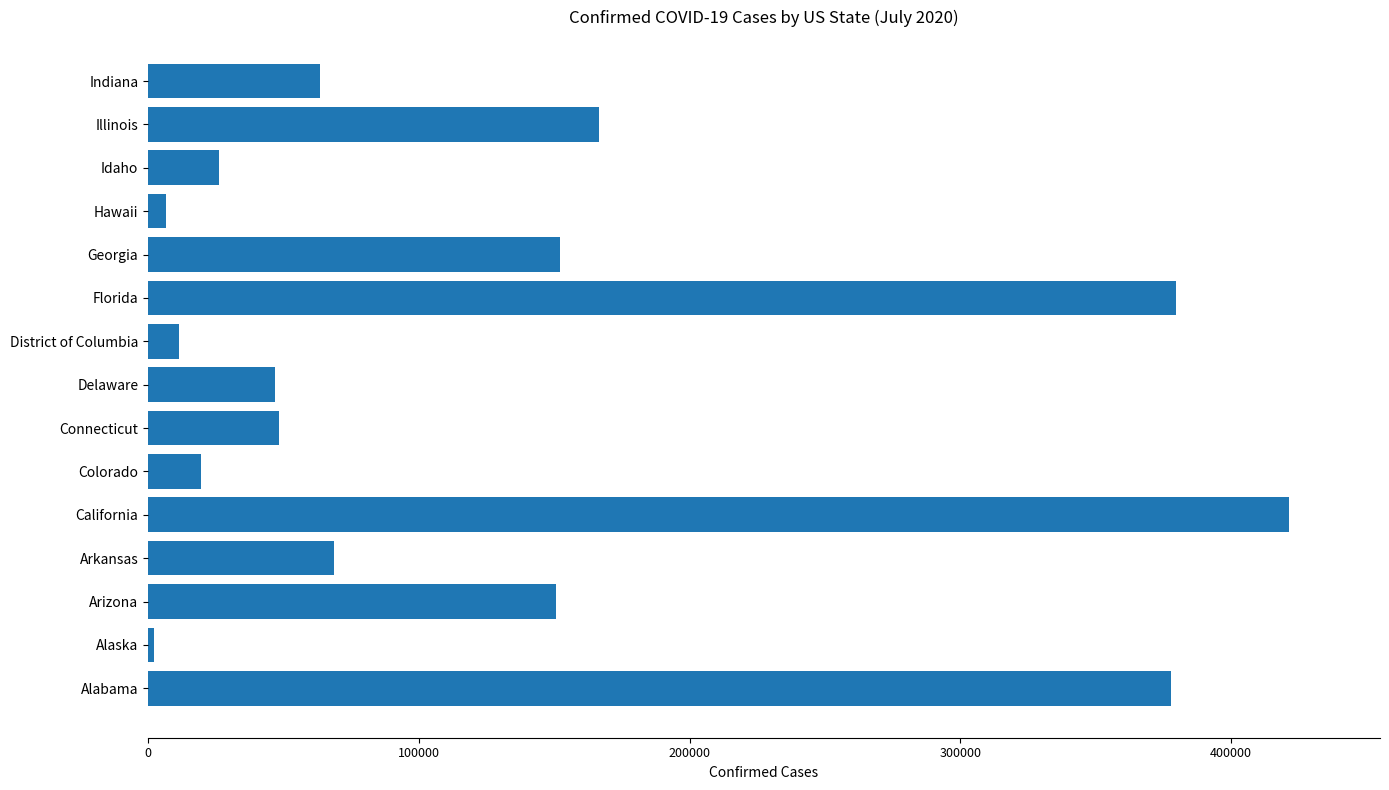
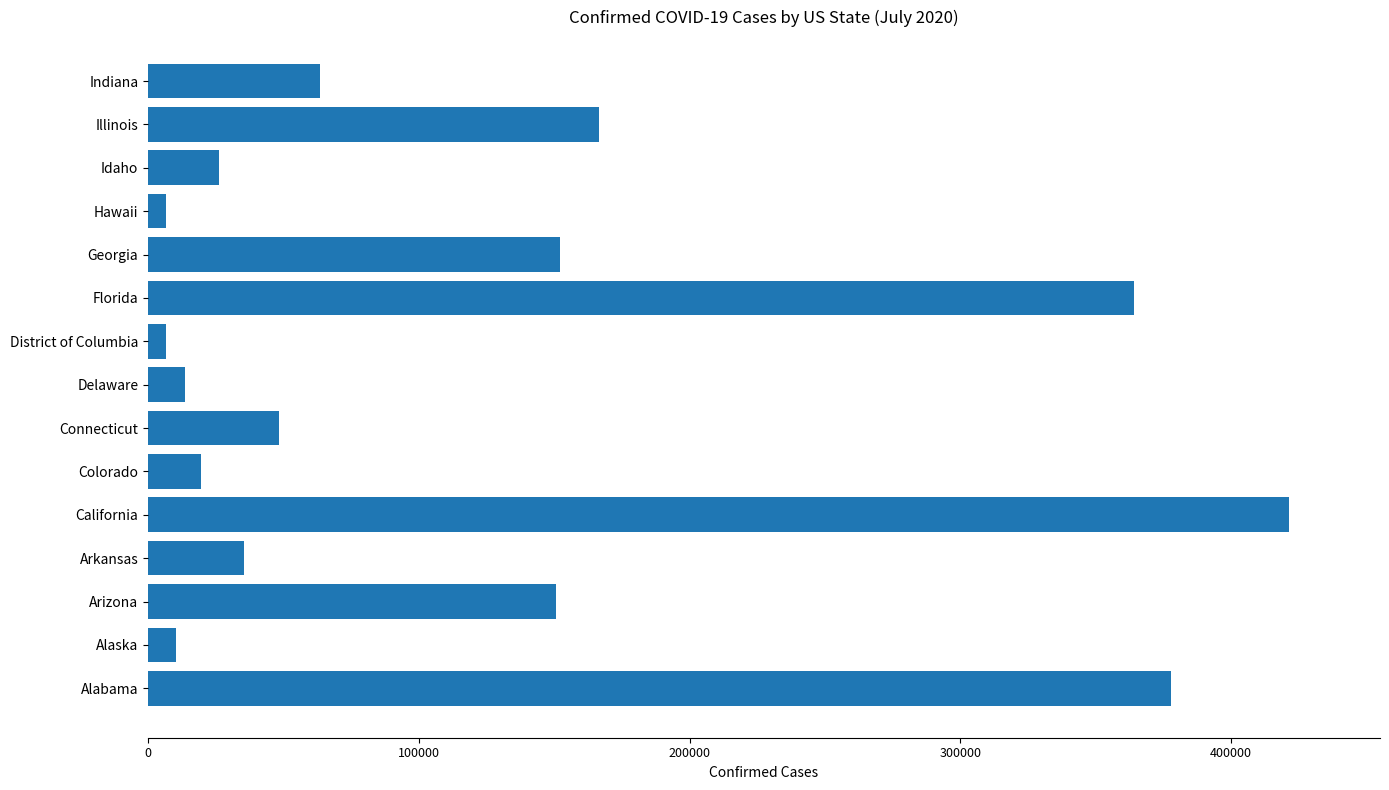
Florida: 380000 -> 364000
District of Columbia: 12000 -> 7000
Delaware: 47000 -> 14000
Arkansas: 69000 -> 35000
Alaska: 2000 -> 10000
